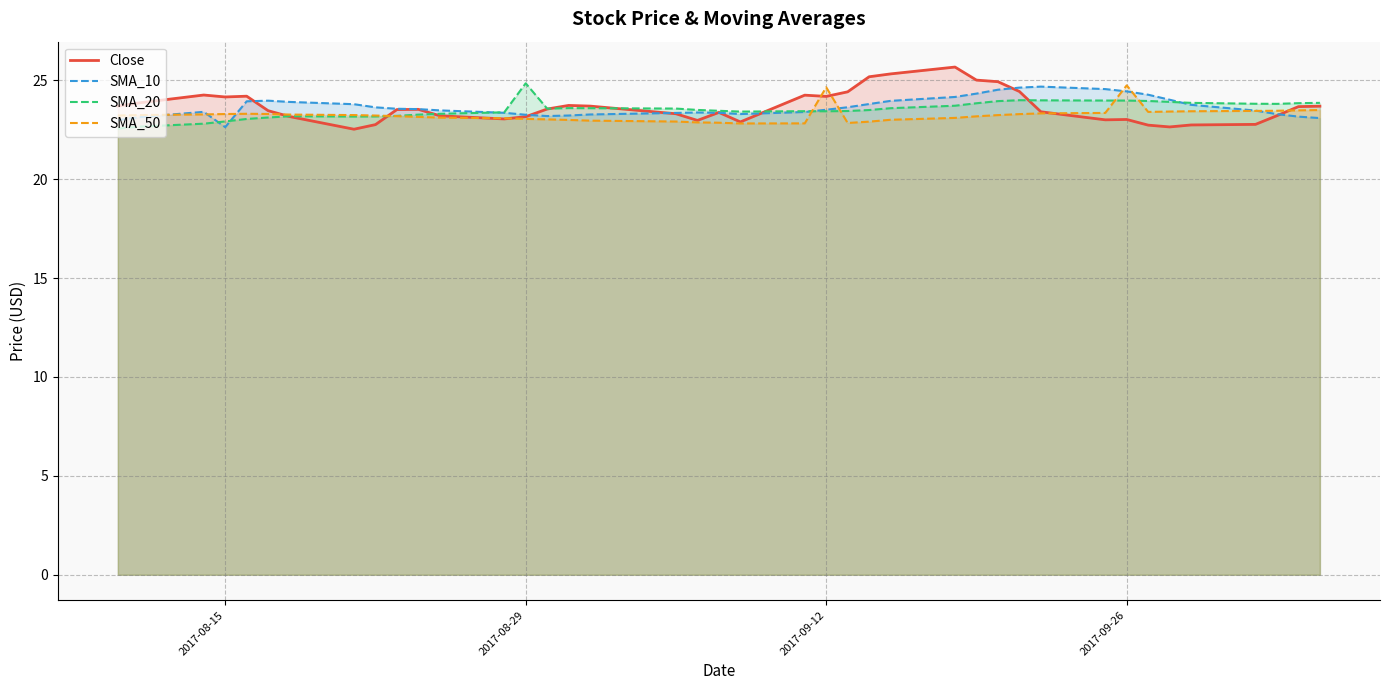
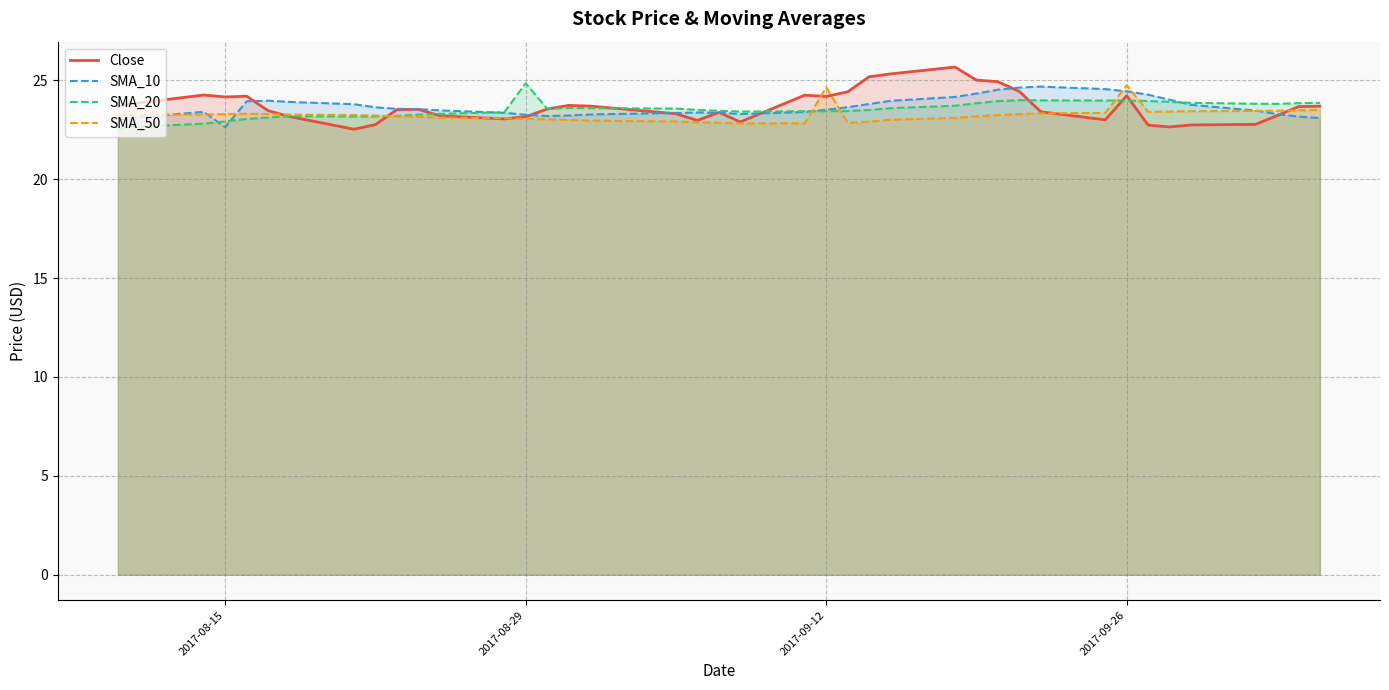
Close, 2017-09-26: 23.0 -> 24.2
